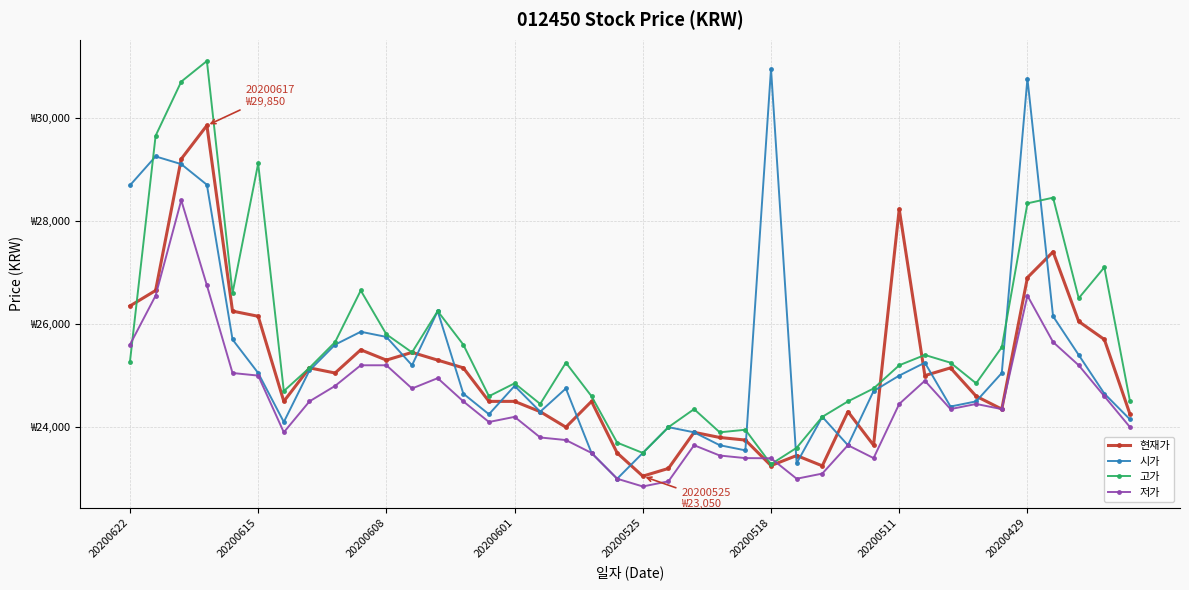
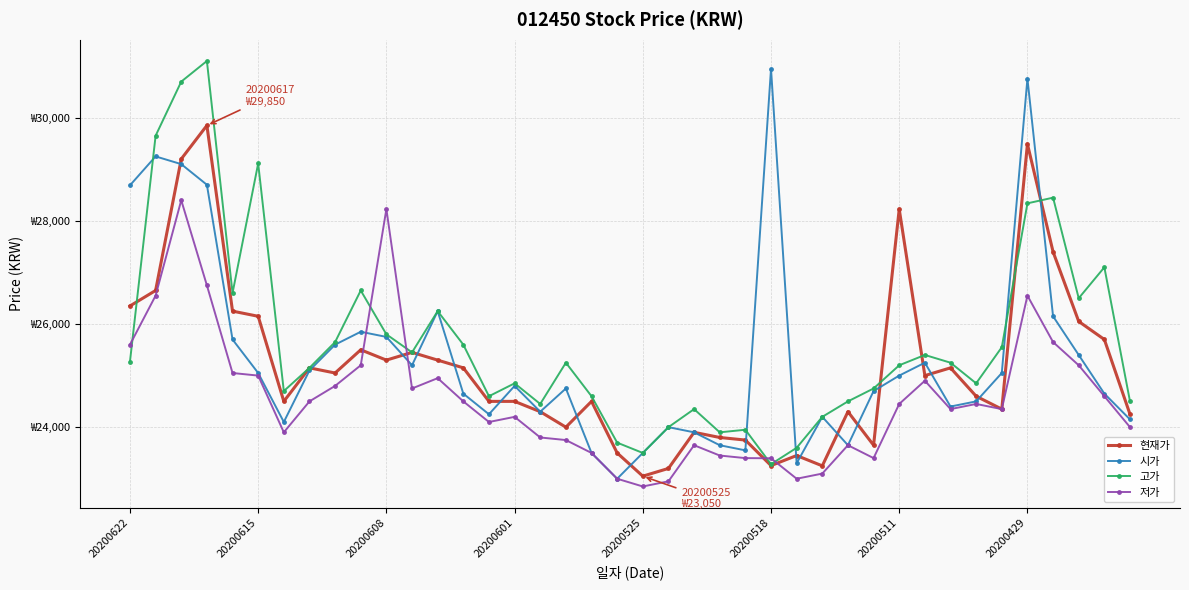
저가, 20200608: ₩25,200 -> ₩28,200
현재가, 20200429: ₩26,900 -> ₩29,500
